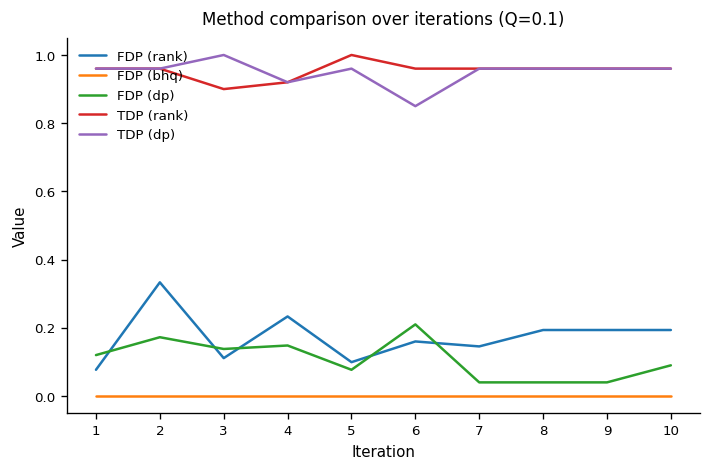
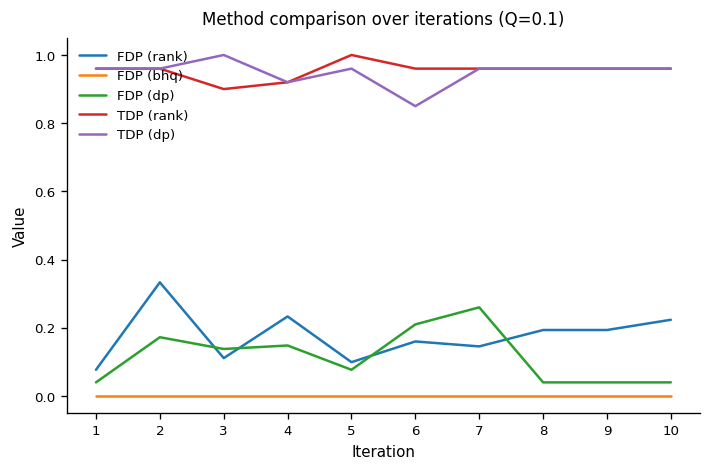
FDP (dp), 1: 0.12 -> 0.04
FDP (dp), 7: 0.04 -> 0.26
FDP (rank), 10: 0.19 -> 0.22
FDP (dp), 10: 0.09 -> 0.04
